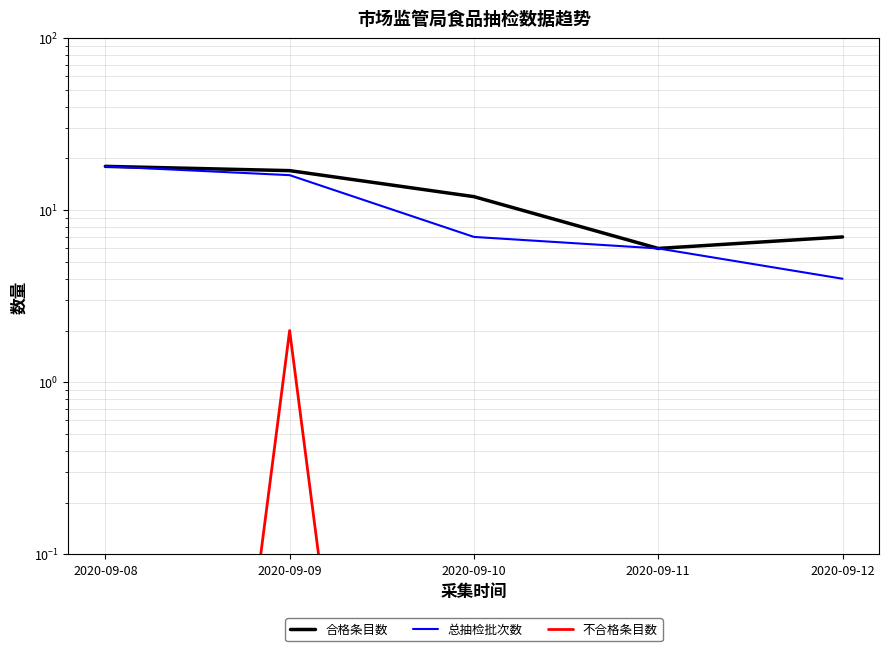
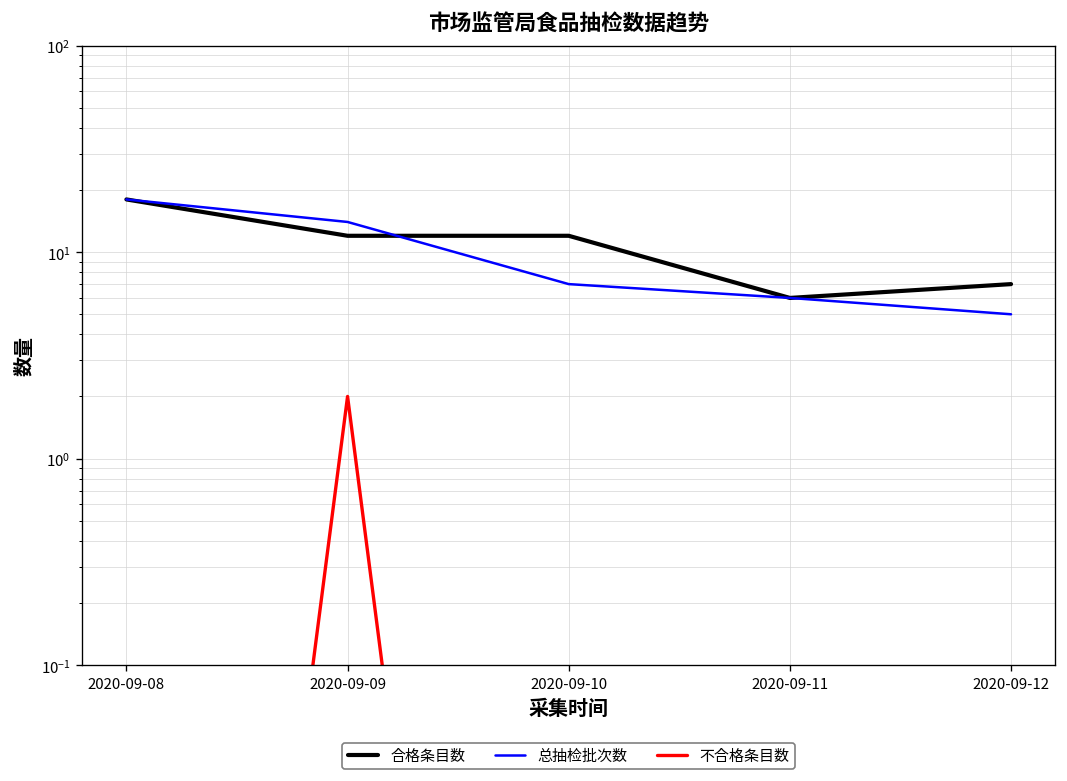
合格条目数, 2020-09-09: 17 -> 12
总抽检批次数, 2020-09-09: 16 -> 14
总抽检批次数, 2020-09-12: 4 -> 5
